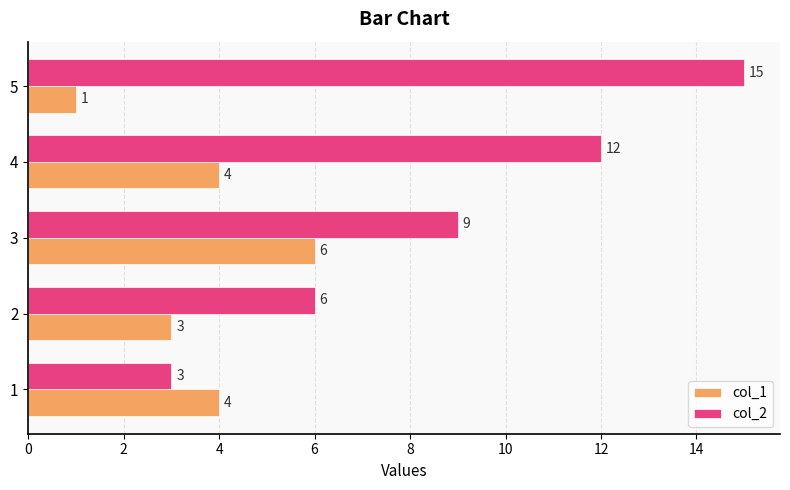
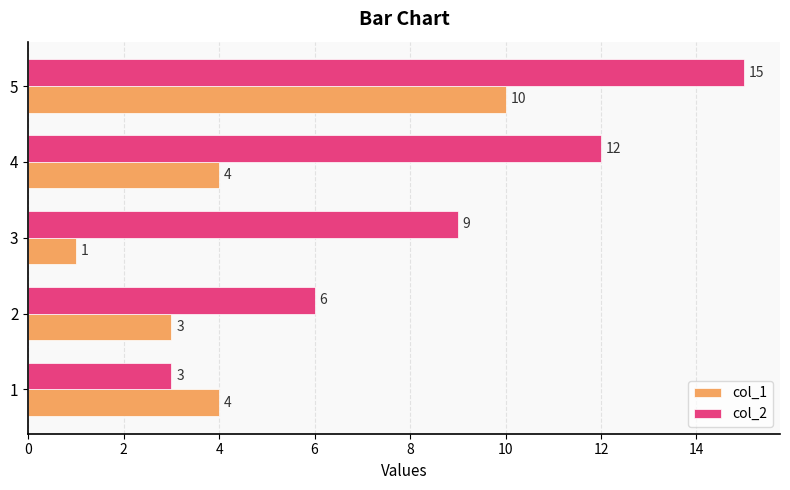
col_1, 5: 1 -> 10
col_1, 3: 6 -> 1
